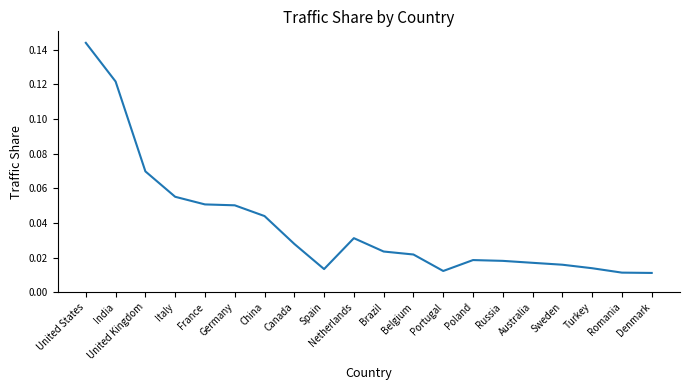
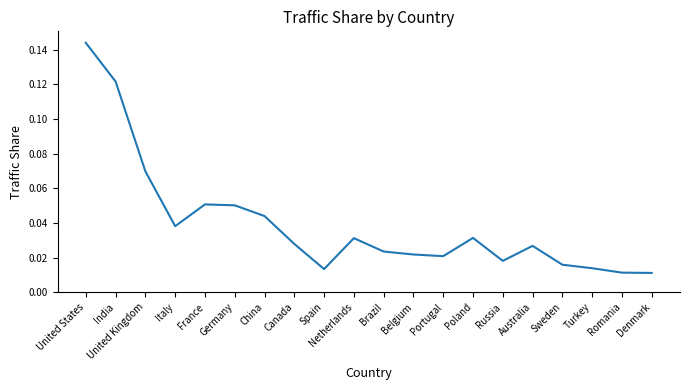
Italy: 0.055 -> 0.038
Portugal: 0.012 -> 0.021
Poland: 0.019 -> 0.031
Australia: 0.017 -> 0.027
